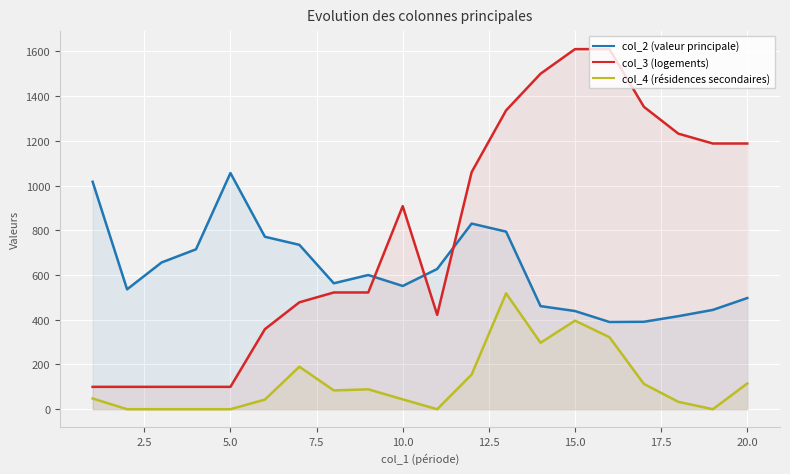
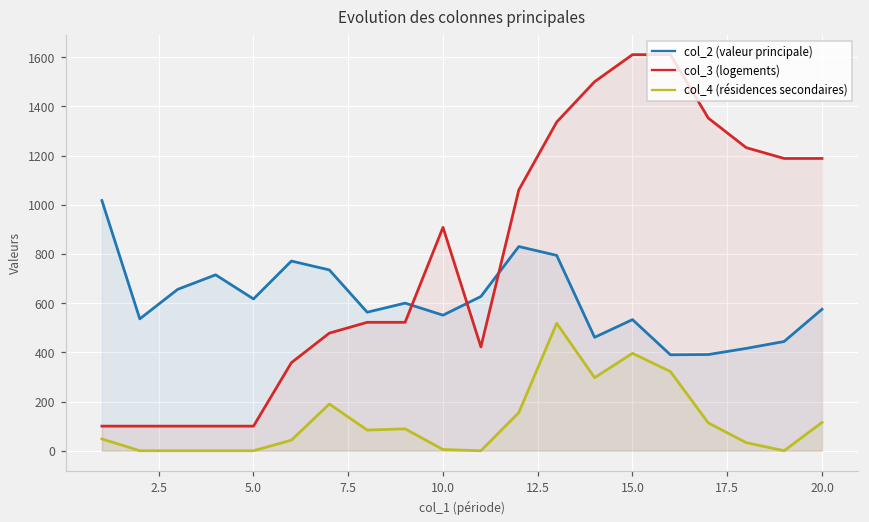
col_2 (valeur principale), 5.0: 1060 -> 620
col_4 (résidences secondaires), 10.0: 40 -> 10
col_2 (valeur principale), 15.0: 440 -> 530
col_2 (valeur principale), 20.0: 500 -> 580
